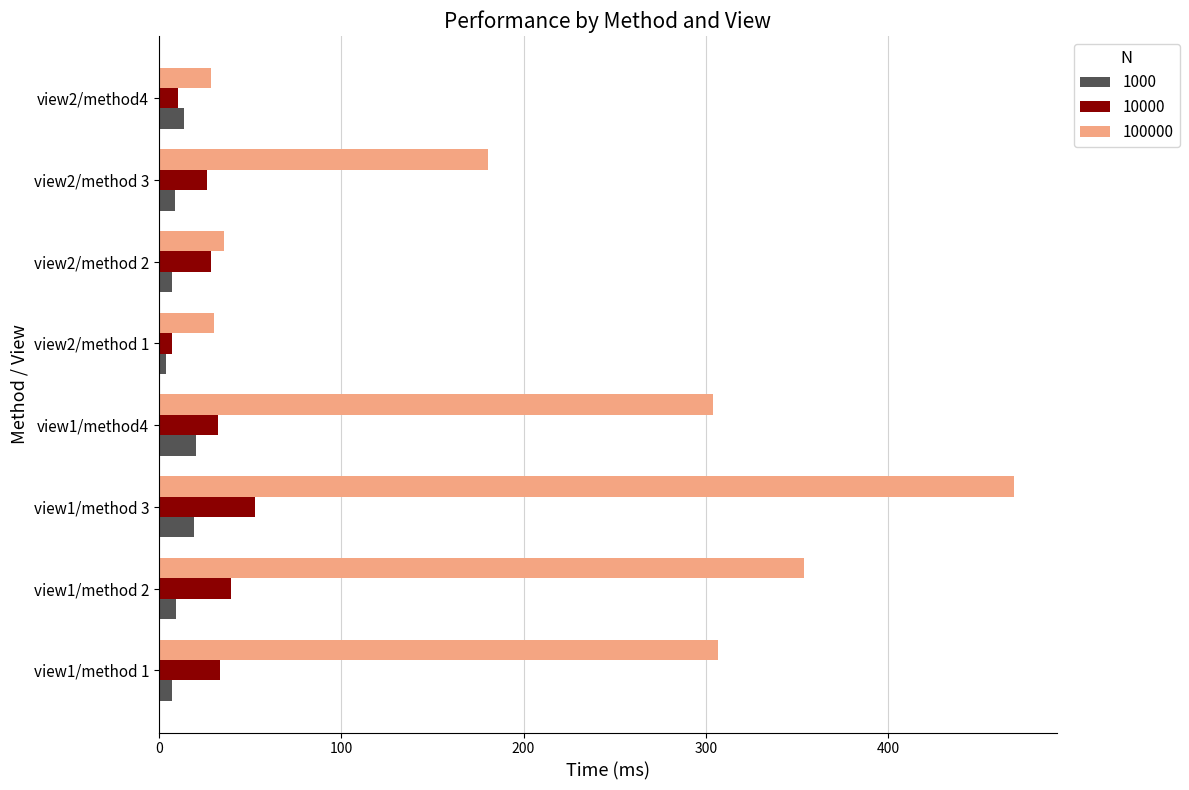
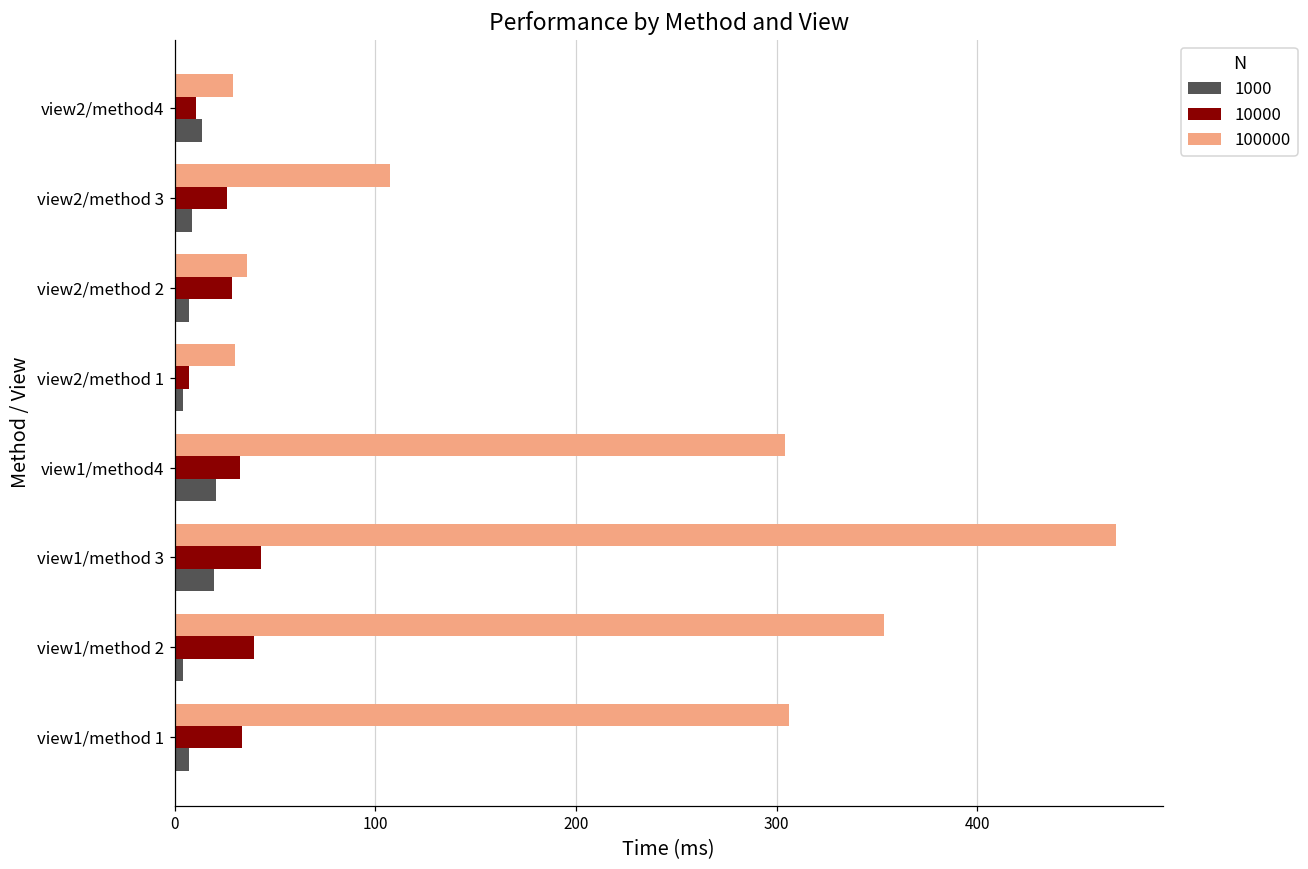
100000, view2/method 3: 181 -> 107
10000, view1/method 3: 53 -> 43
1000, view1/method 2: 9 -> 4
